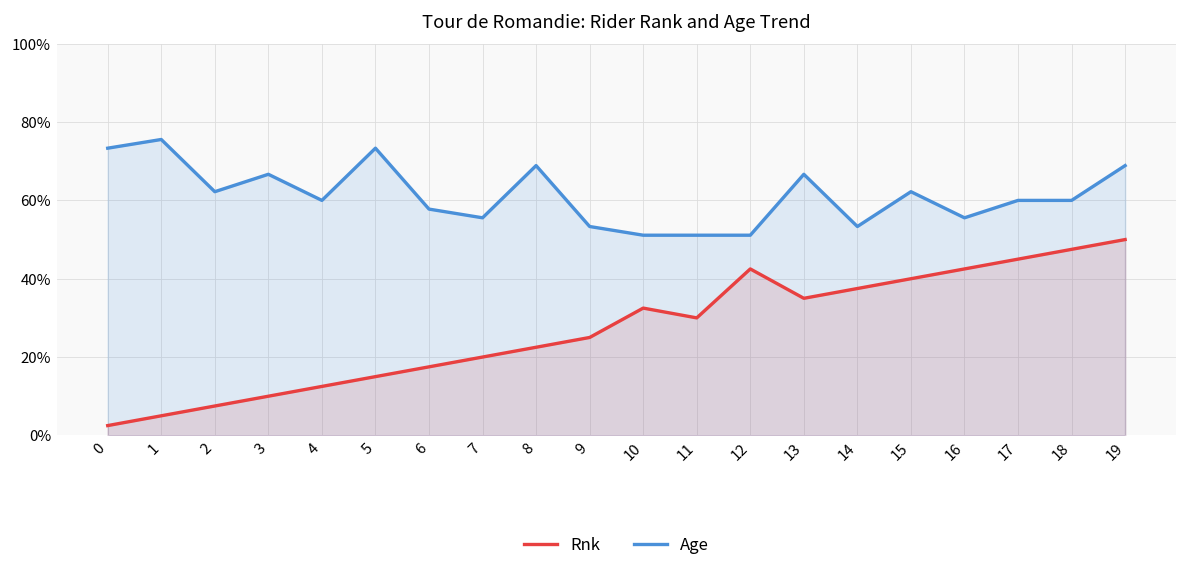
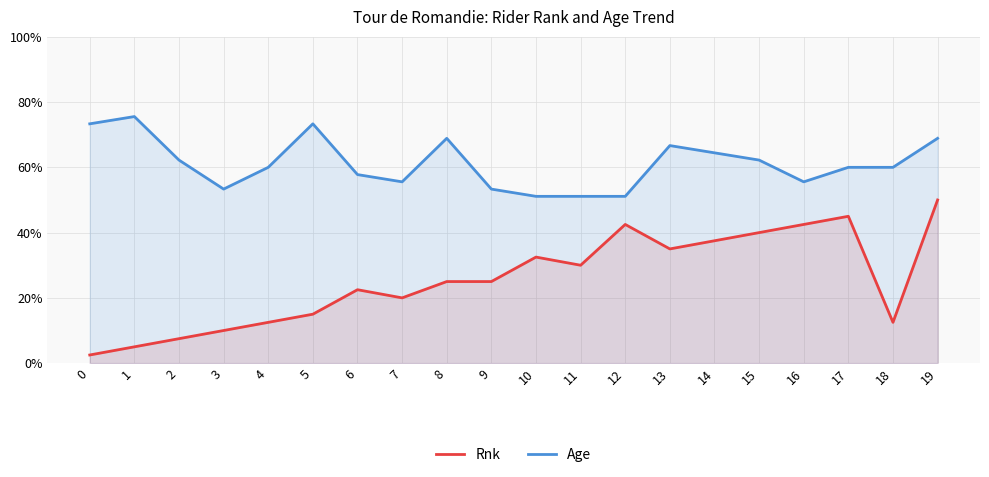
Age, 3: 67% -> 53%
Rnk, 6: 18% -> 23%
Rnk, 8: 23% -> 25%
Age, 14: 53% -> 64%
Rnk, 18: 48% -> 13%
